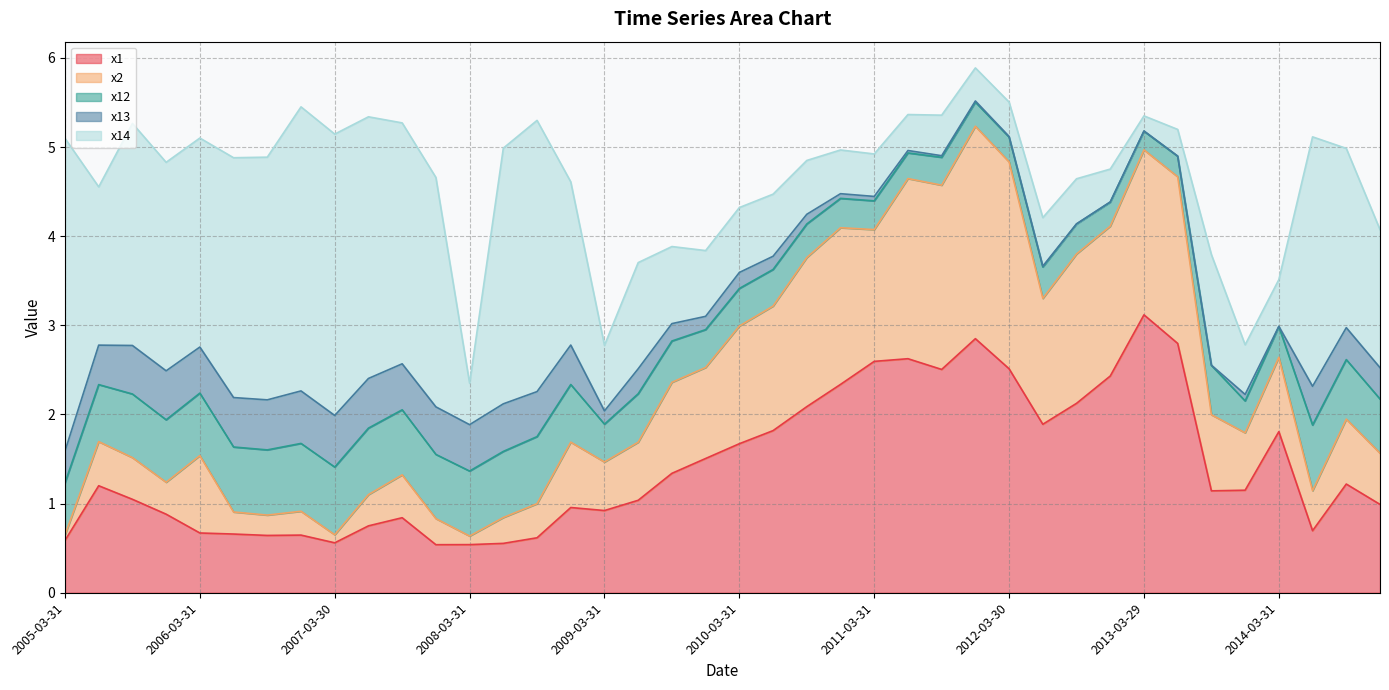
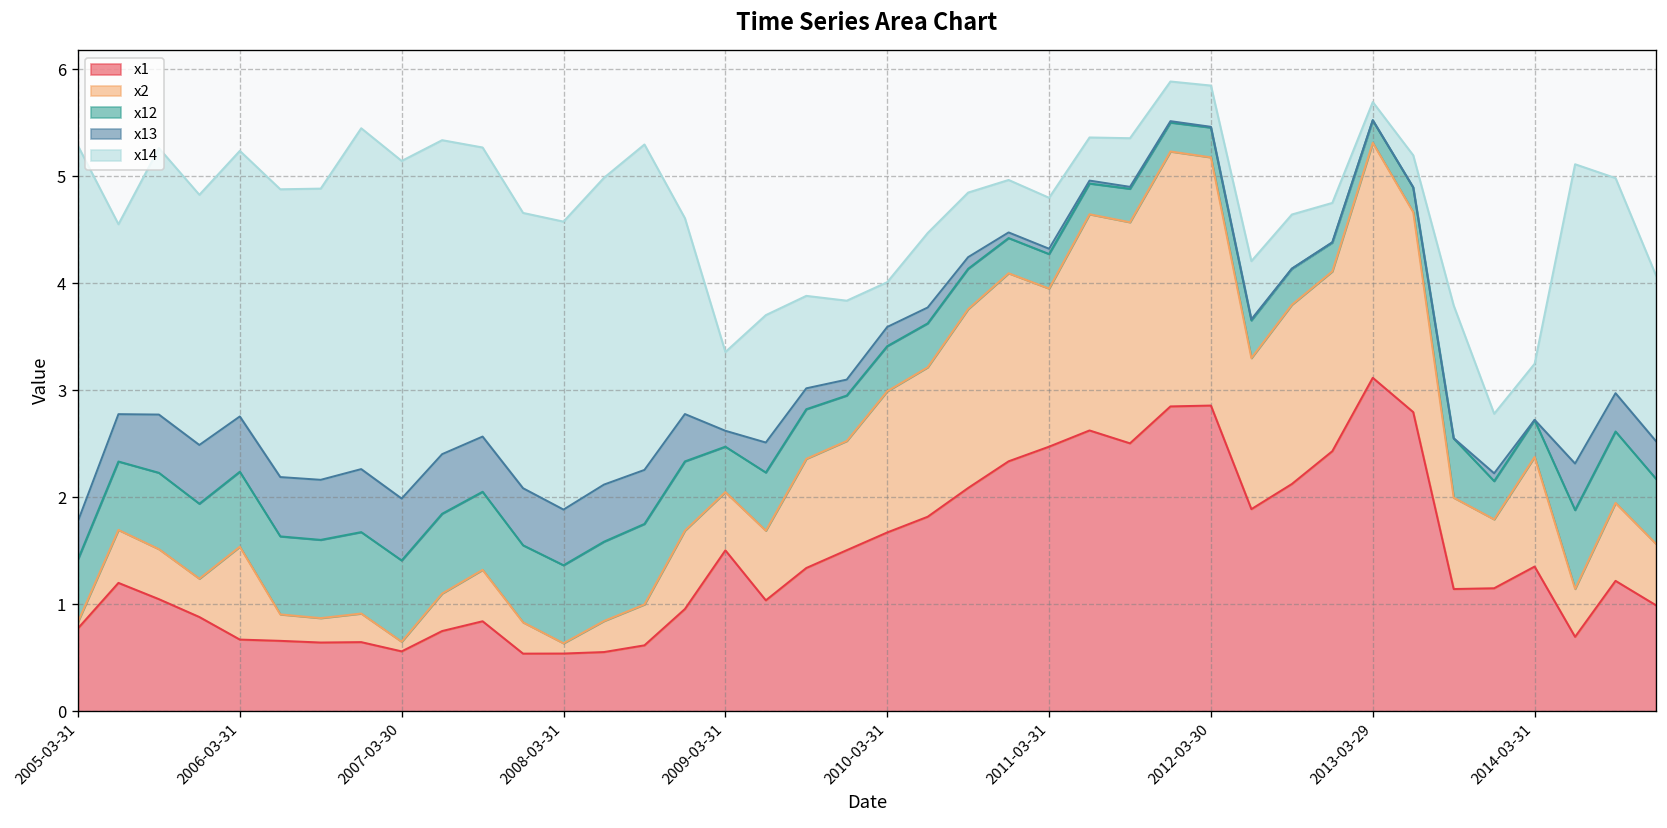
x1, 2005-03-31: 0.6 -> 0.8
x14, 2006-03-31: 2.3 -> 2.5
x14, 2008-03-31: 0.5 -> 2.7
x1, 2009-03-31: 0.9 -> 1.5
x14, 2010-03-31: 0.7 -> 0.4
x1, 2011-03-31: 2.6 -> 2.5
x1, 2012-03-30: 2.5 -> 2.9
x2, 2013-03-29: 1.9 -> 2.2
x1, 2014-03-31: 1.8 -> 1.4
x2, 2014-03-31: 0.8 -> 1.0
